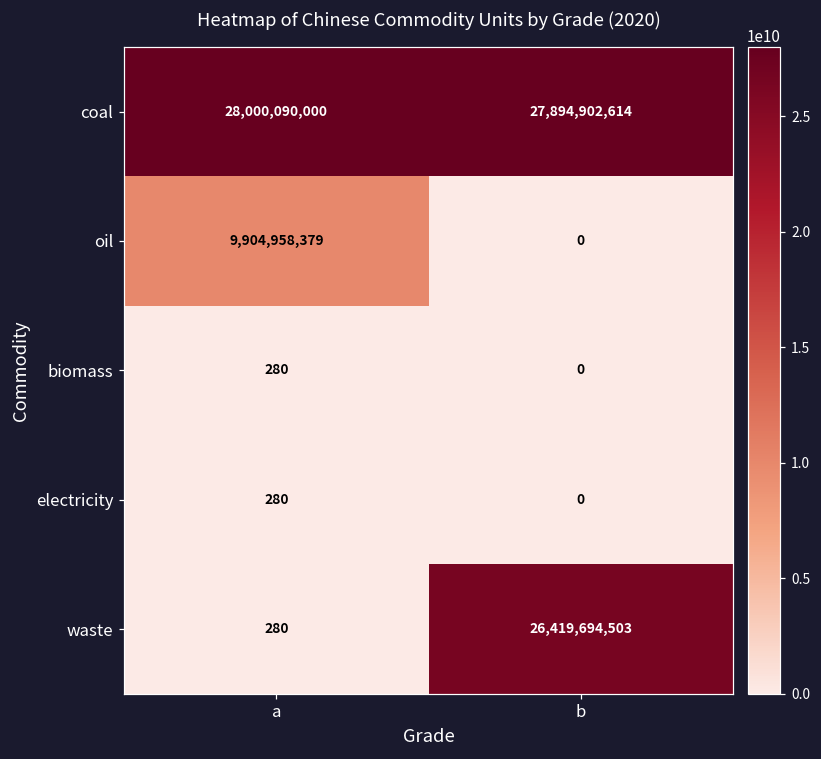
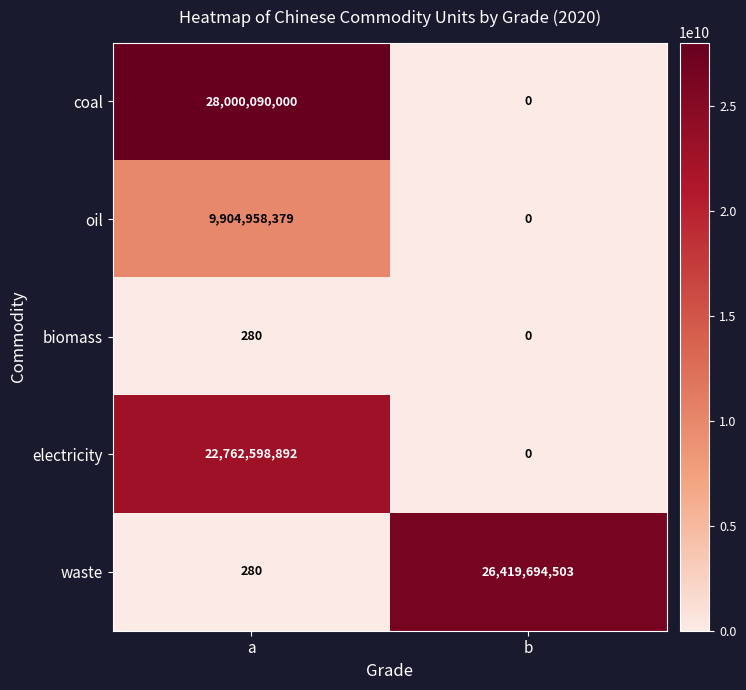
coal, b: 27,894,902,614 -> 0
electricity, a: 280 -> 22,762,598,892
